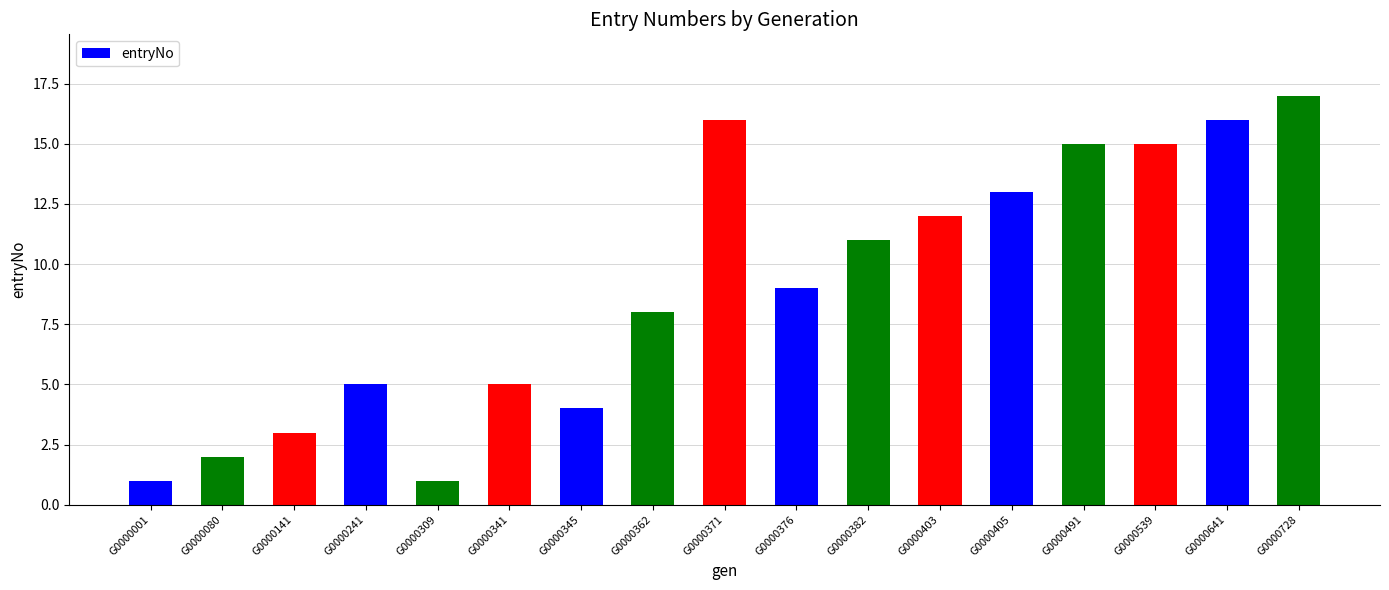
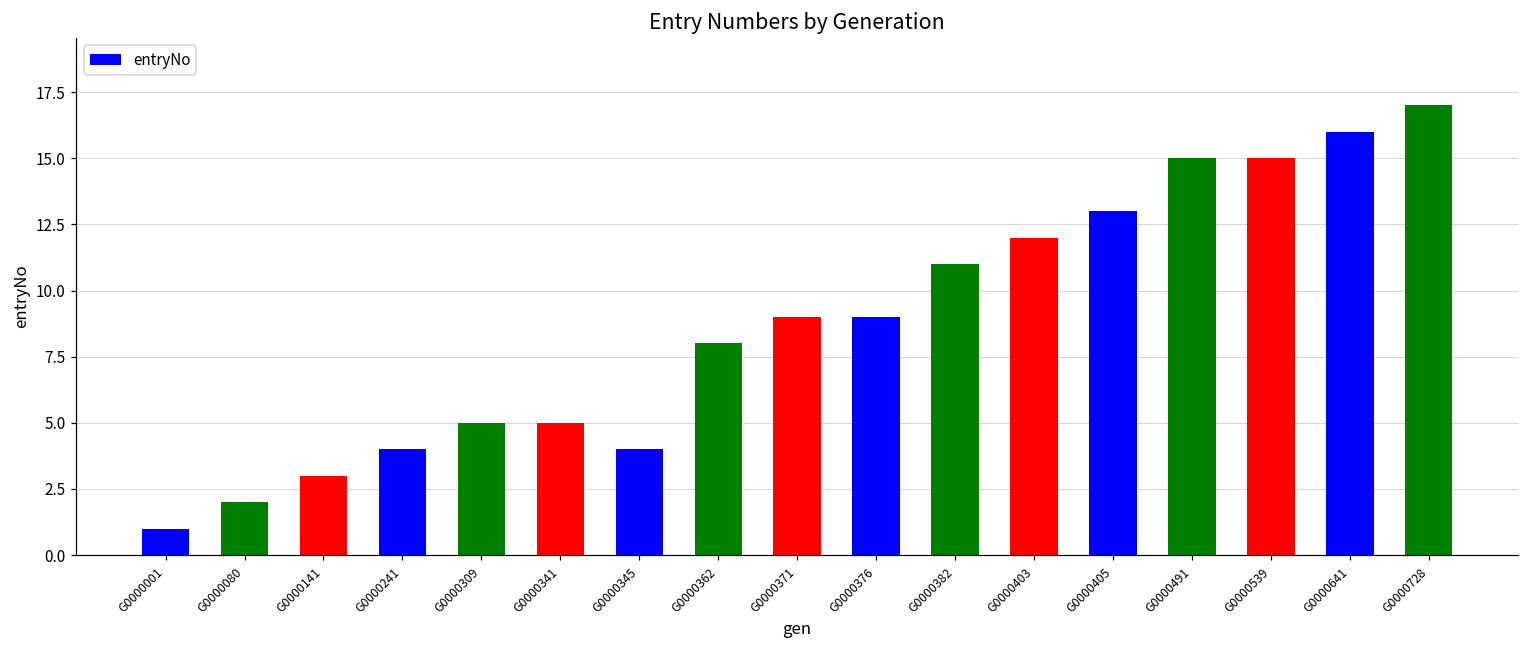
G0000241: 5 -> 4
G0000309: 1 -> 5
G0000371: 16 -> 9
